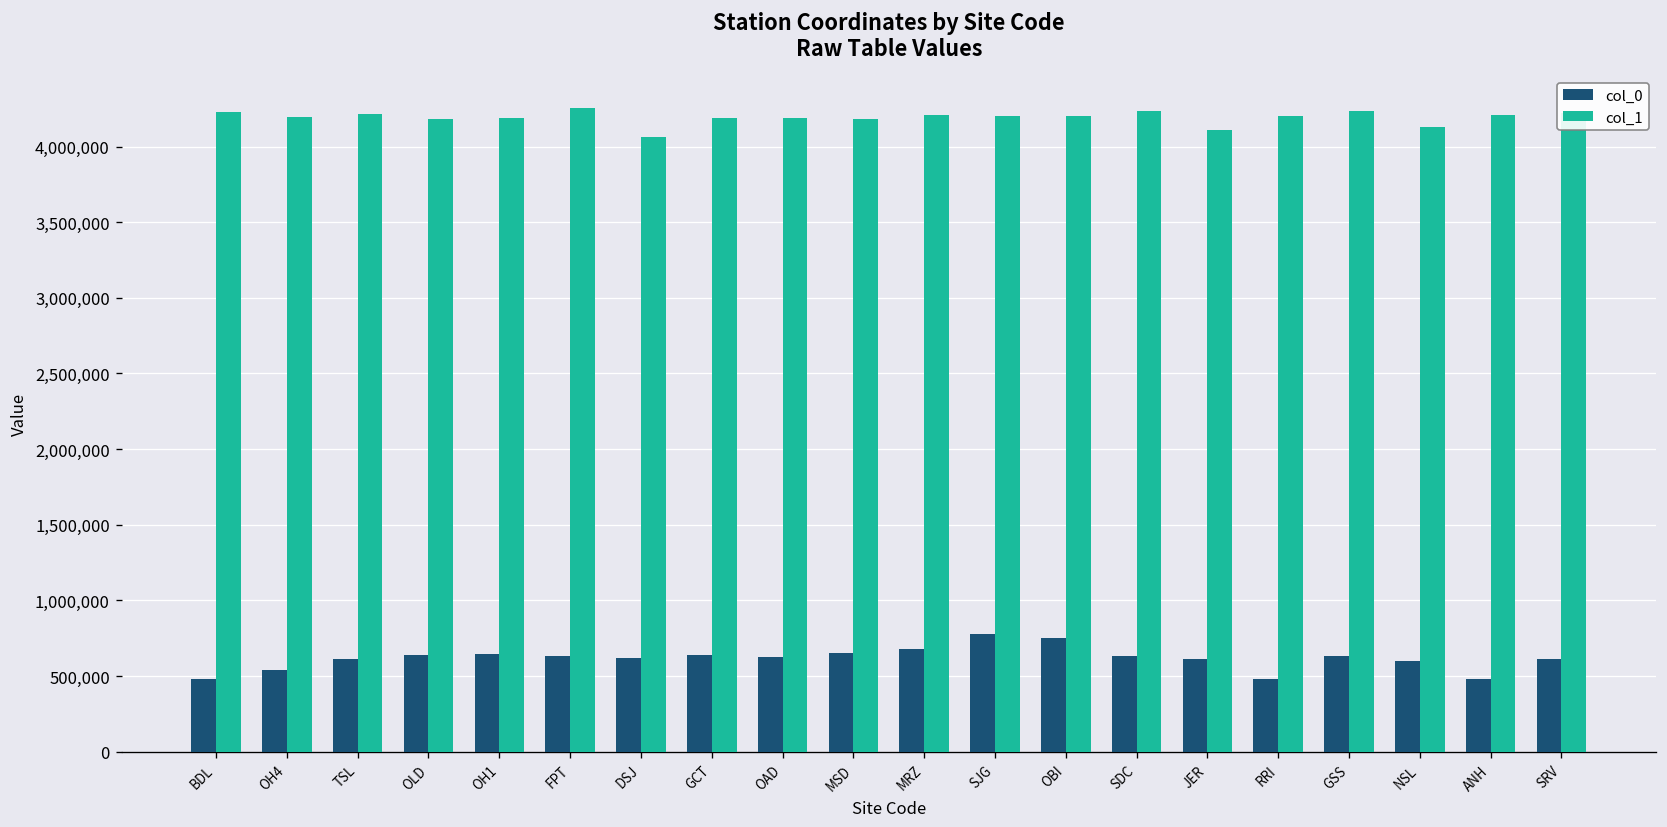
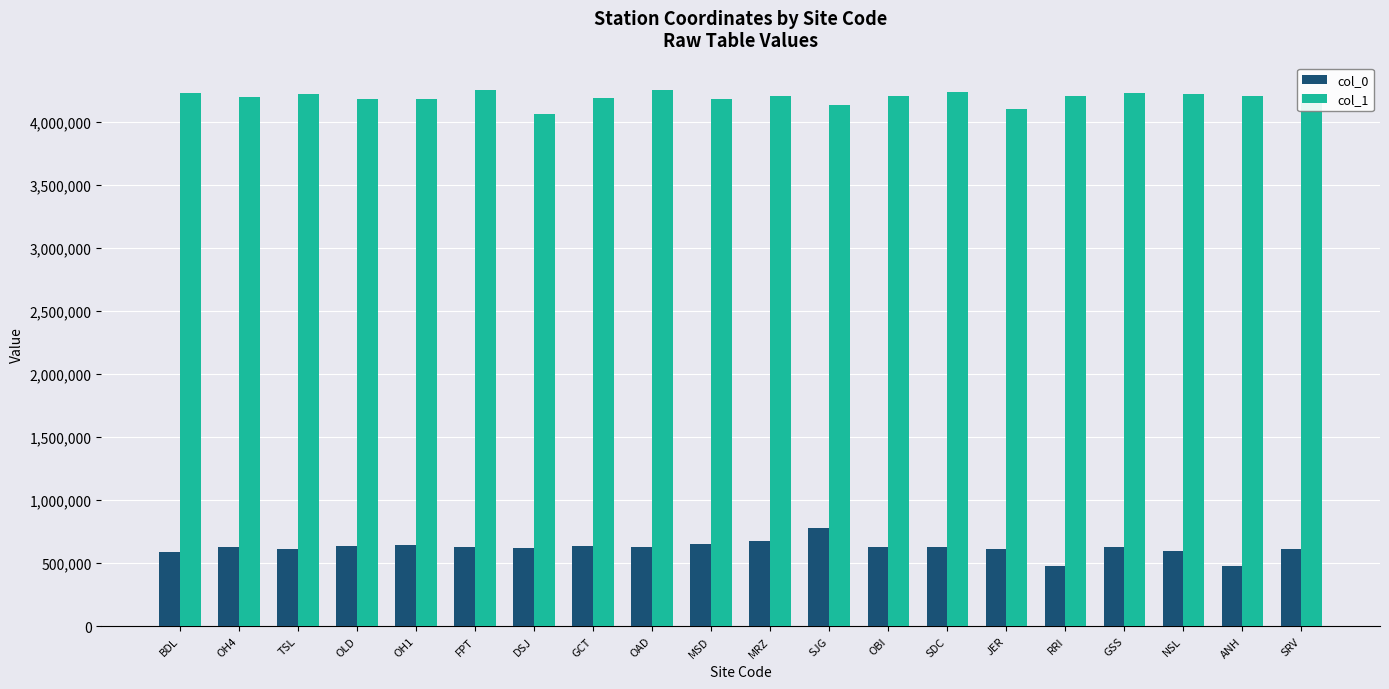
col_0, BDL: 480,000 -> 590,000
col_0, OH4: 540,000 -> 630,000
col_1, OAD: 4,190,000 -> 4,250,000
col_1, SJG: 4,200,000 -> 4,130,000
col_0, OBI: 750,000 -> 630,000
col_1, NSL: 4,130,000 -> 4,220,000
